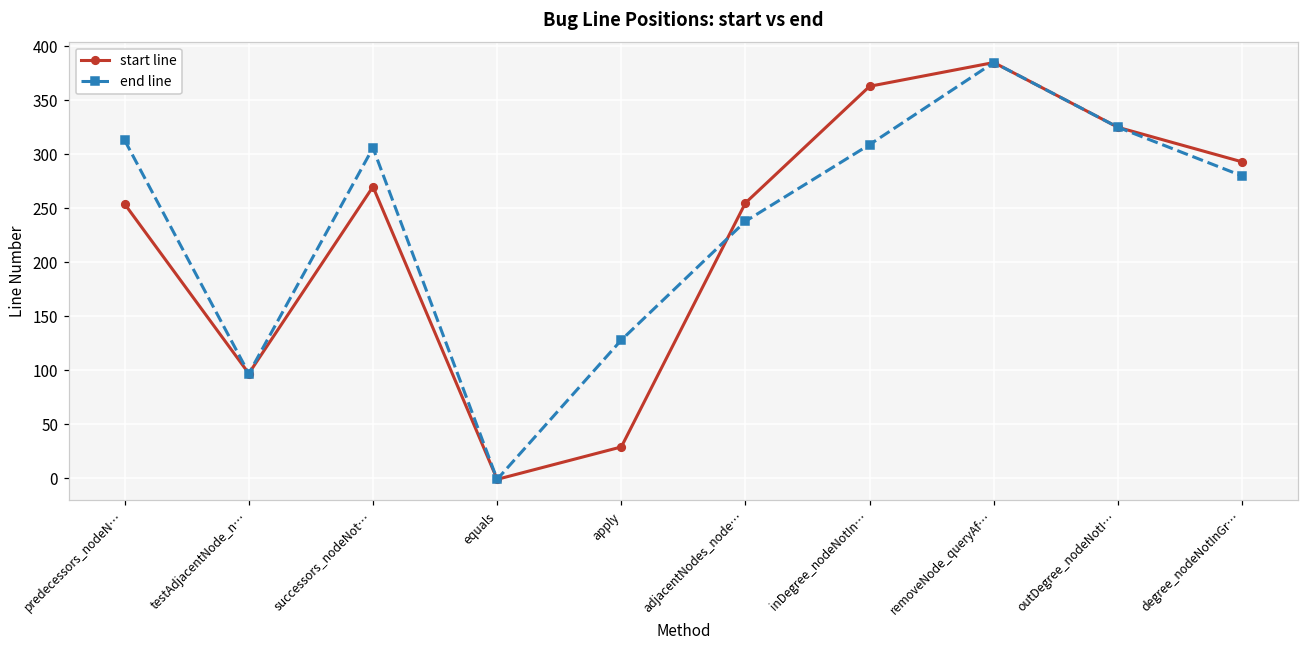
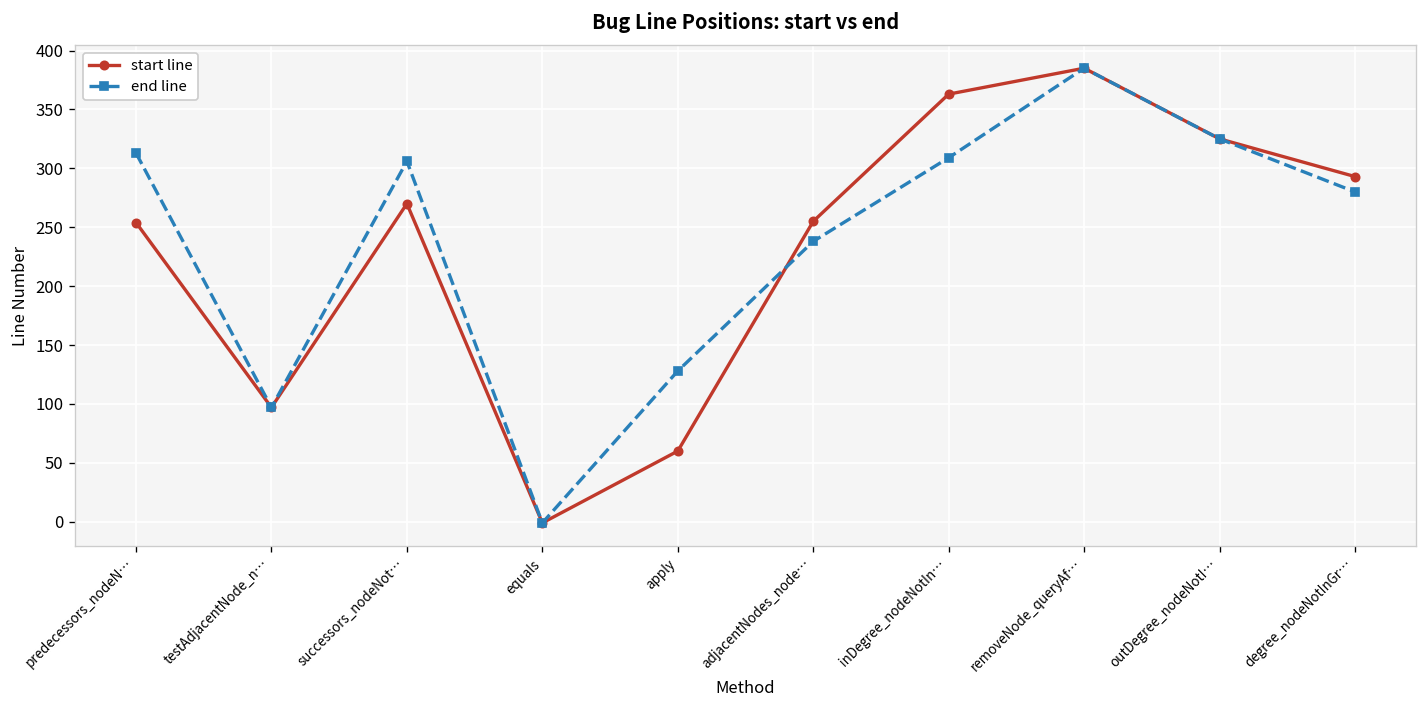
start line, apply: 30 -> 60
